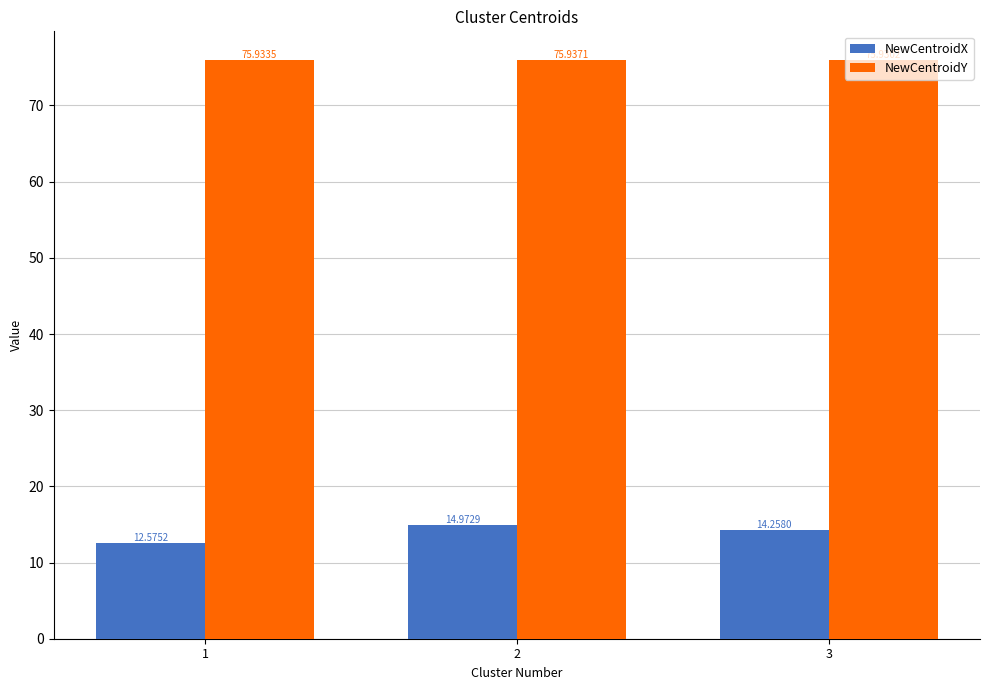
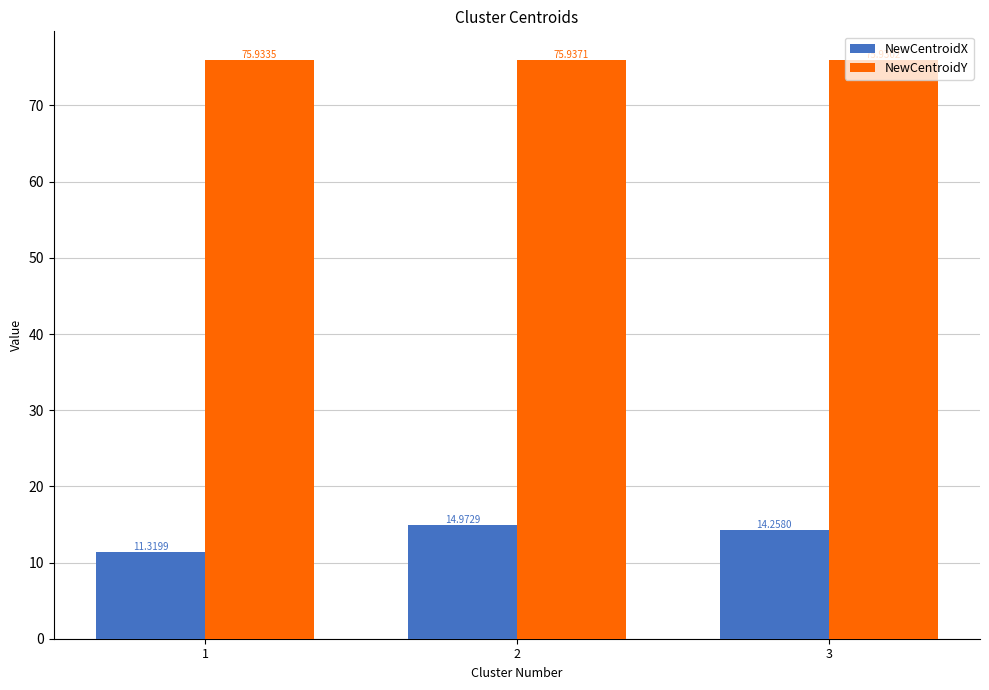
NewCentroidX, 1: 12.5752 -> 11.3199
